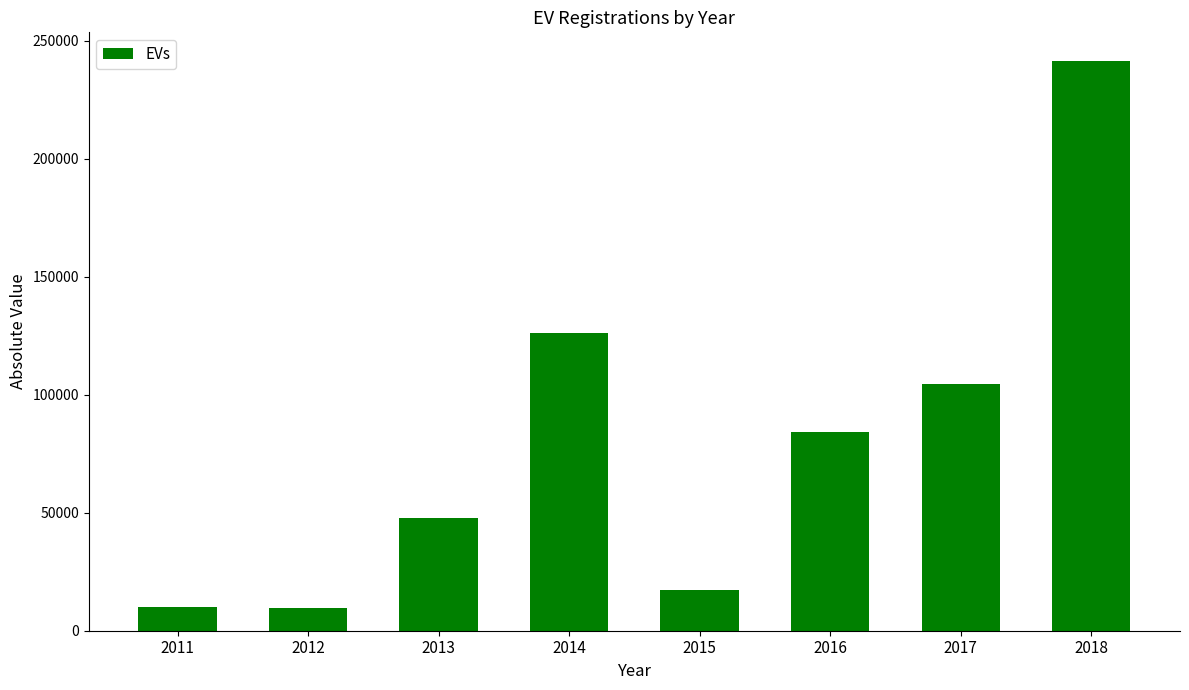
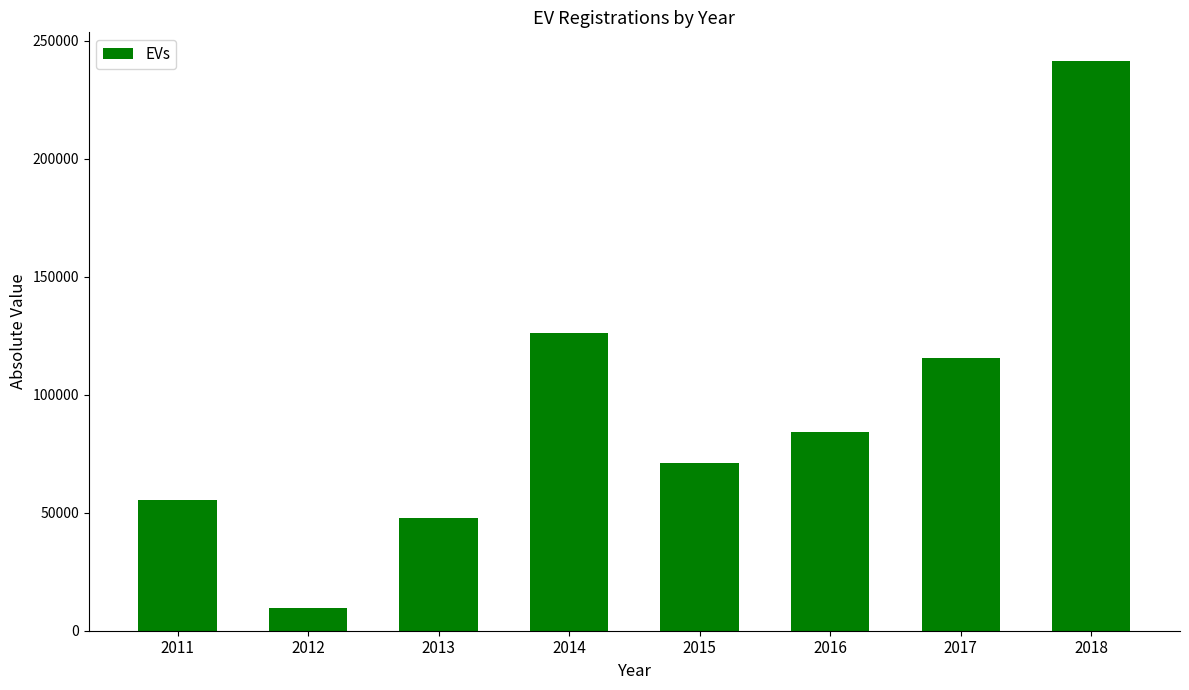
2011: 10000 -> 55000
2015: 17000 -> 71000
2017: 104000 -> 115000
